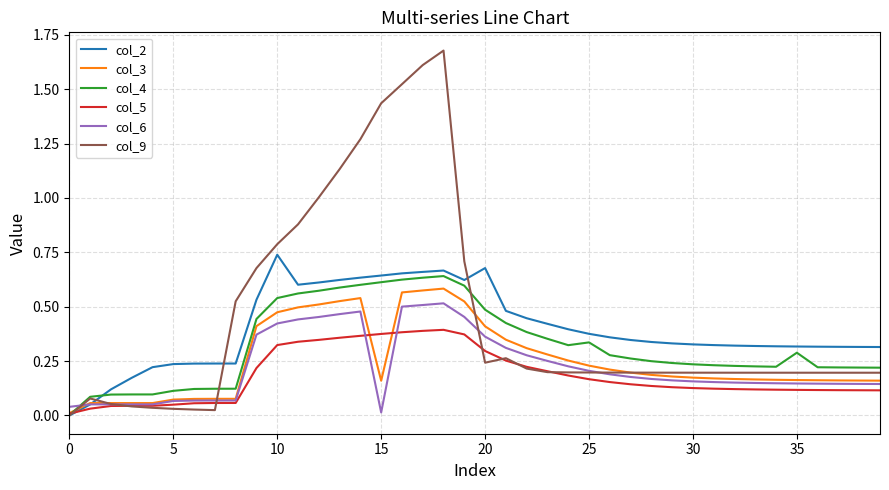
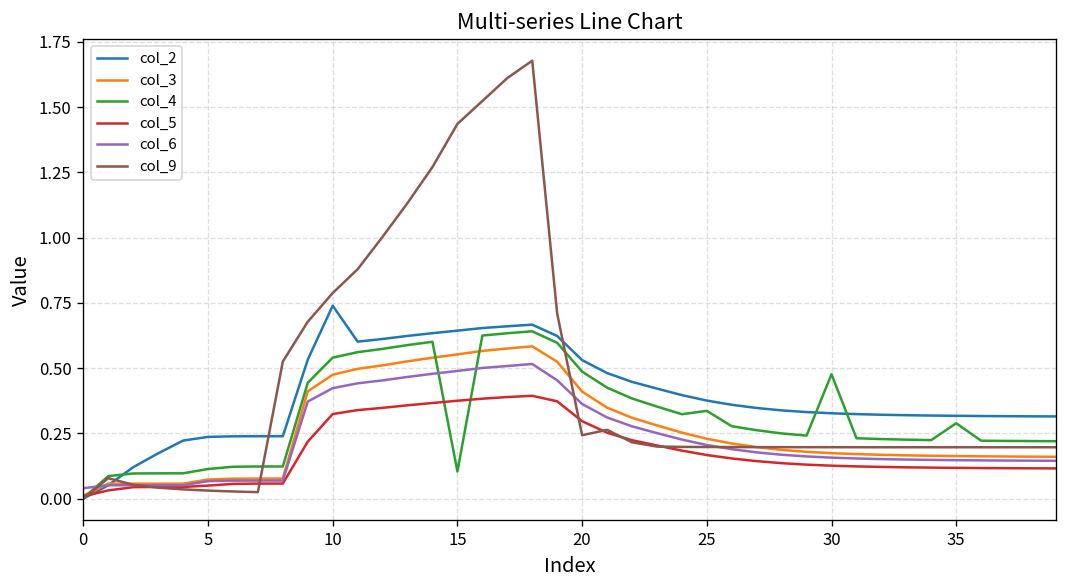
col_3, 15: 0.16 -> 0.55
col_4, 15: 0.61 -> 0.10
col_6, 15: 0.01 -> 0.49
col_2, 20: 0.68 -> 0.53
col_4, 30: 0.24 -> 0.48
